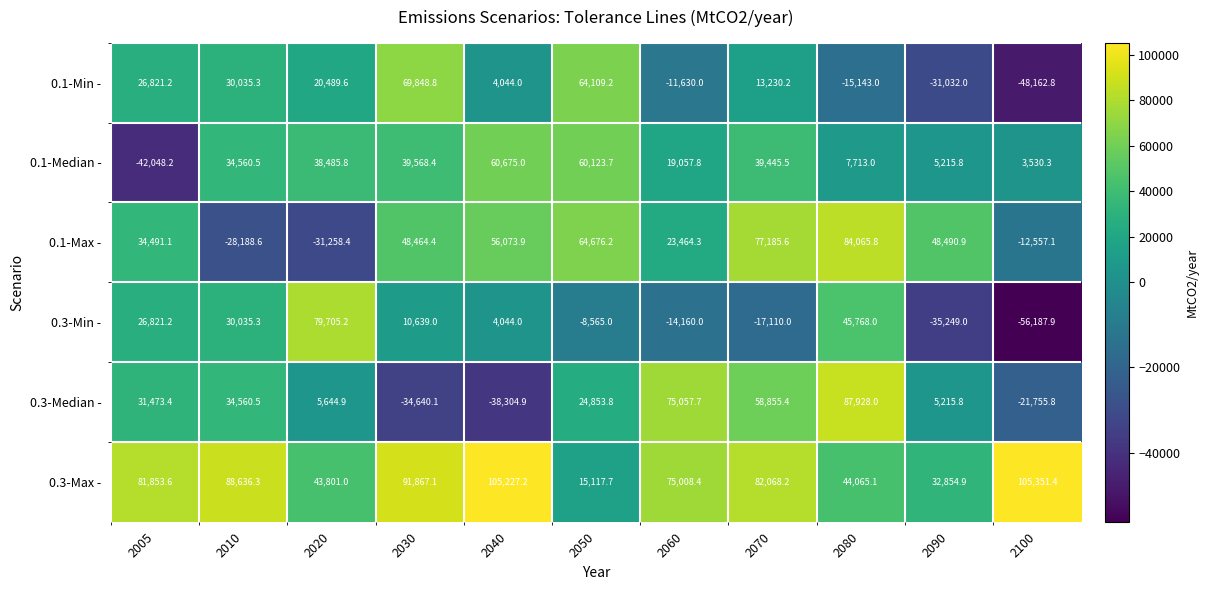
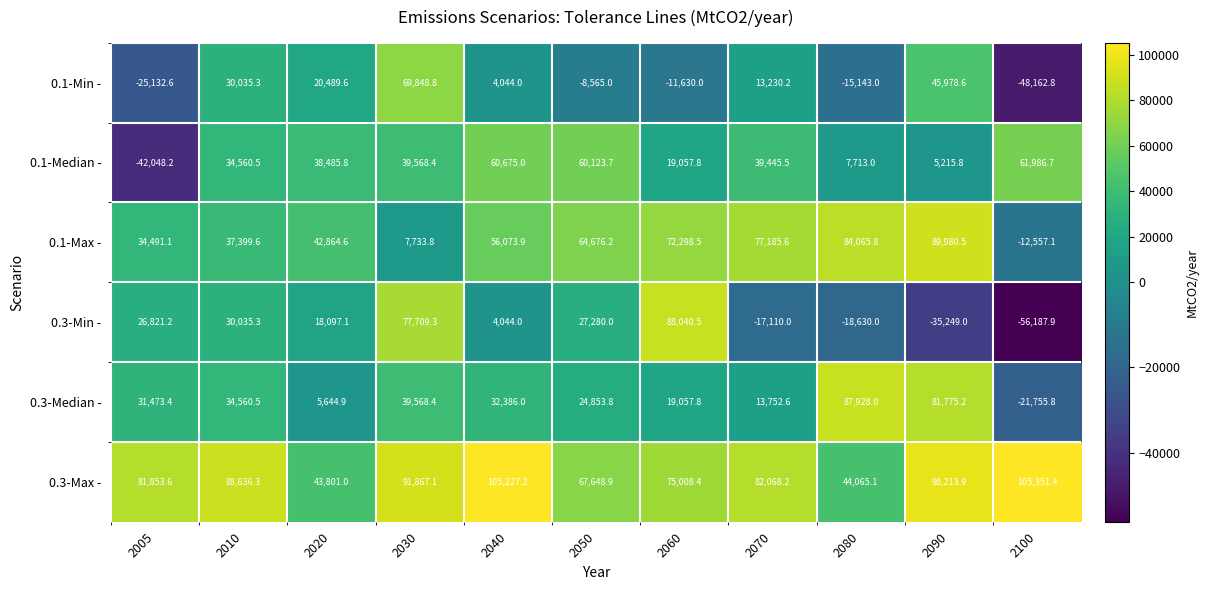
0.1-Min -, 2005: 26,821.2 -> -25,132.6
0.1-Min -, 2050: 64,109.2 -> -8,565.0
0.1-Min -, 2090: -31,032.0 -> 45,978.6
0.1-Median -, 2100: 3,530.3 -> 61,986.7
0.1-Max -, 2010: -28,188.6 -> 37,399.6
0.1-Max -, 2020: -31,258.4 -> 42,864.6
0.1-Max -, 2030: 48,464.4 -> 7,733.8
0.1-Max -, 2060: 23,464.3 -> 72,298.5
0.1-Max -, 2090: 48,490.9 -> 89,980.5
0.3-Min -, 2020: 79,705.2 -> 18,097.1
0.3-Min -, 2030: 10,639.0 -> 77,709.3
0.3-Min -, 2050: -8,565.0 -> 27,280.0
0.3-Min -, 2060: -14,160.0 -> 88,040.5
0.3-Min -, 2080: 45,768.0 -> -18,630.0
0.3-Median -, 2030: -34,640.1 -> 39,568.4
0.3-Median -, 2040: -38,304.9 -> 32,386.0
0.3-Median -, 2060: 75,057.7 -> 19,057.8
0.3-Median -, 2070: 58,855.4 -> 13,752.6
0.3-Median -, 2090: 5,215.8 -> 81,775.2
0.3-Max -, 2050: 15,117.7 -> 67,648.9
0.3-Max -, 2090: 32,854.9 -> 98,213.9
